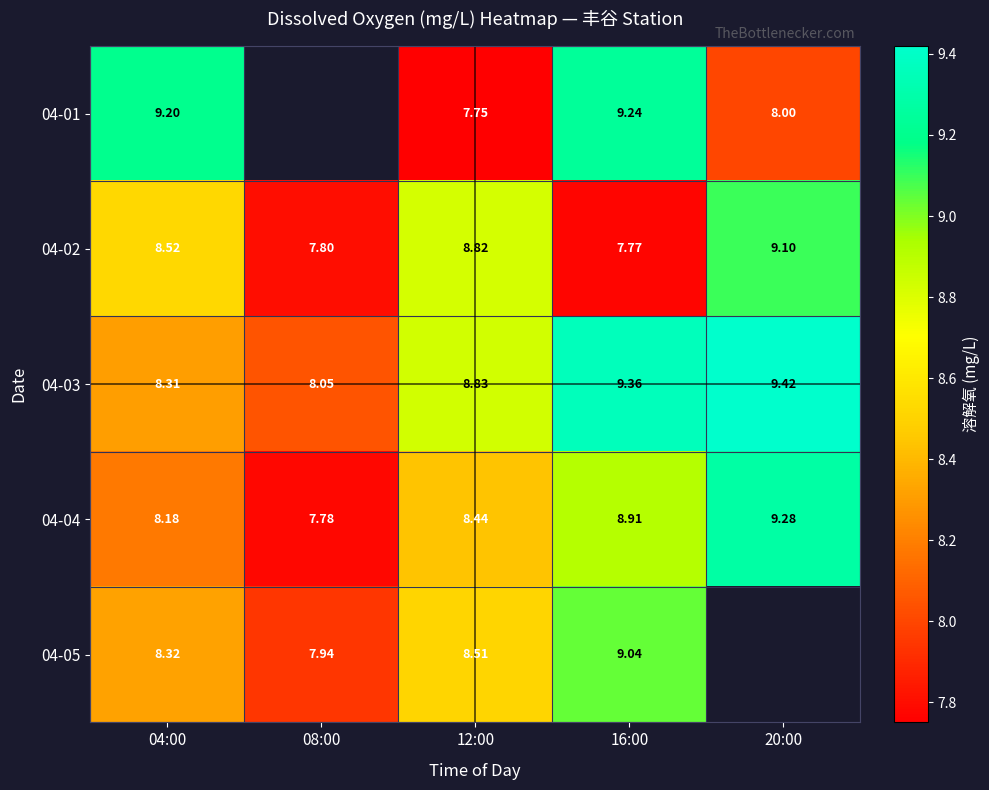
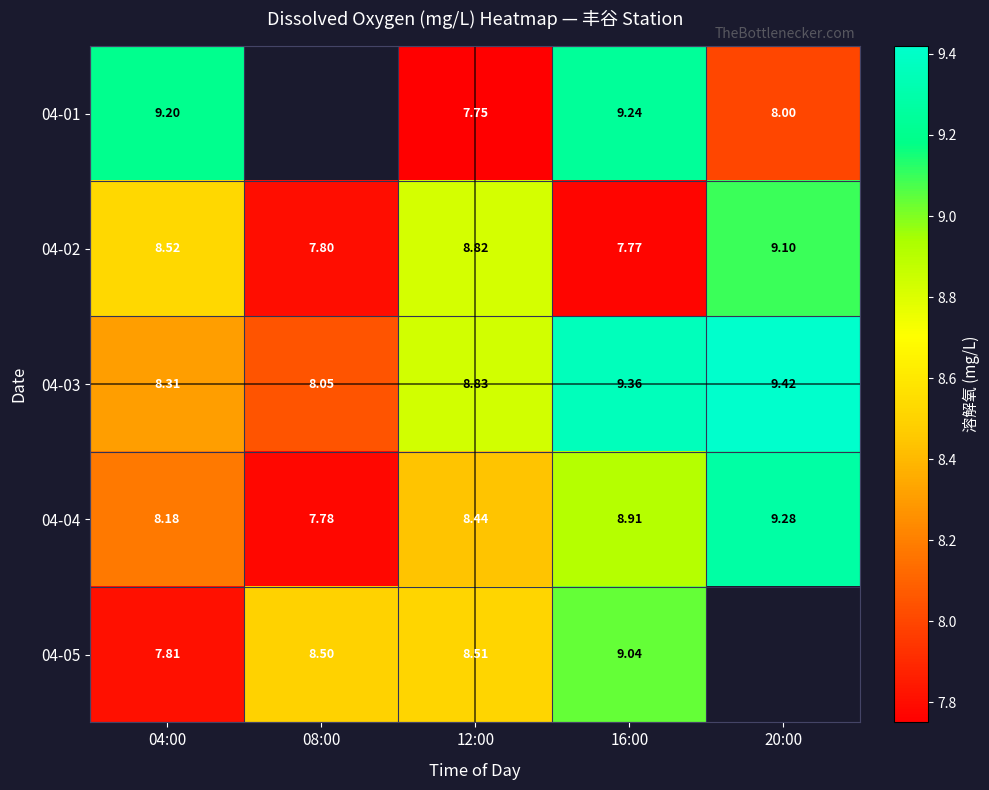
04-05, 04:00: 8.32 -> 7.81
04-05, 08:00: 7.94 -> 8.50
